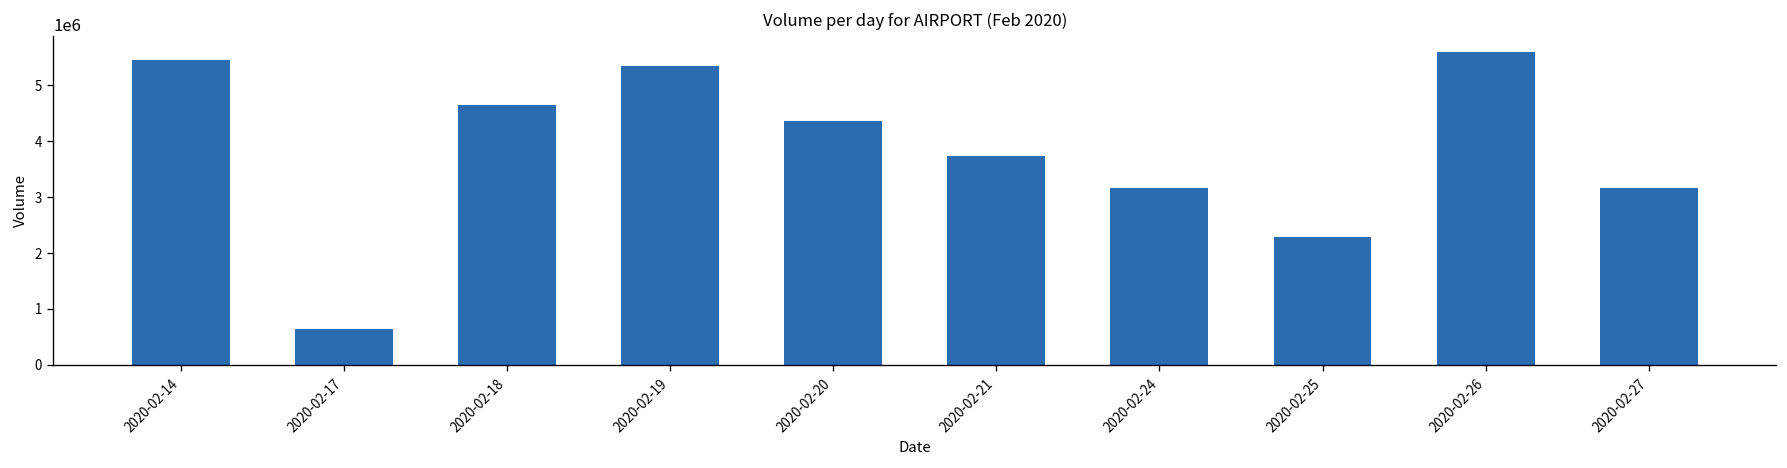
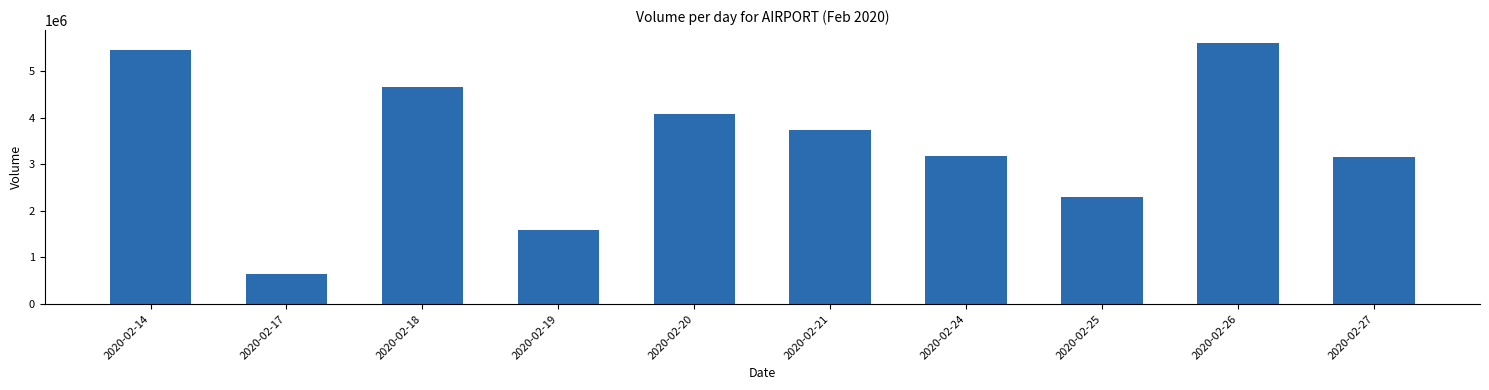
2020-02-19: 5300000 -> 1600000
2020-02-20: 4400000 -> 4100000
